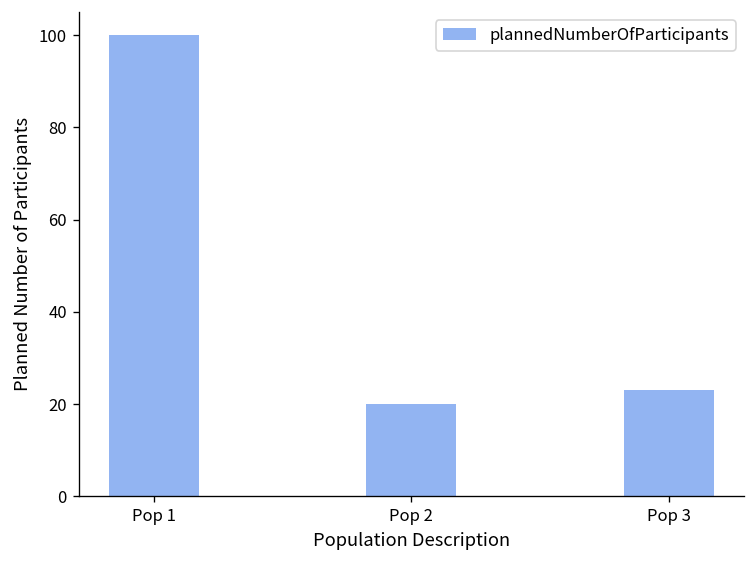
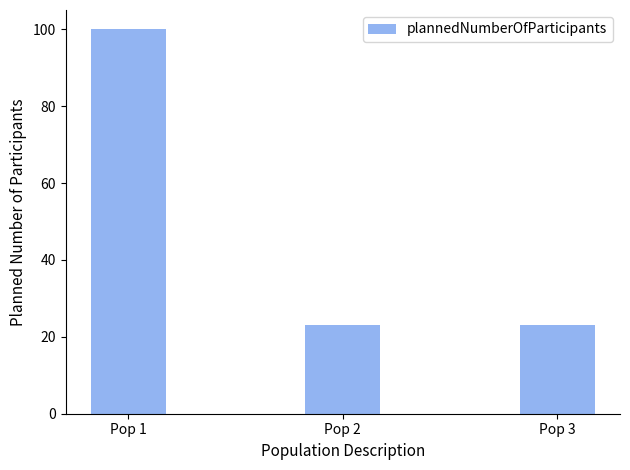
Pop 2: 20 -> 23
